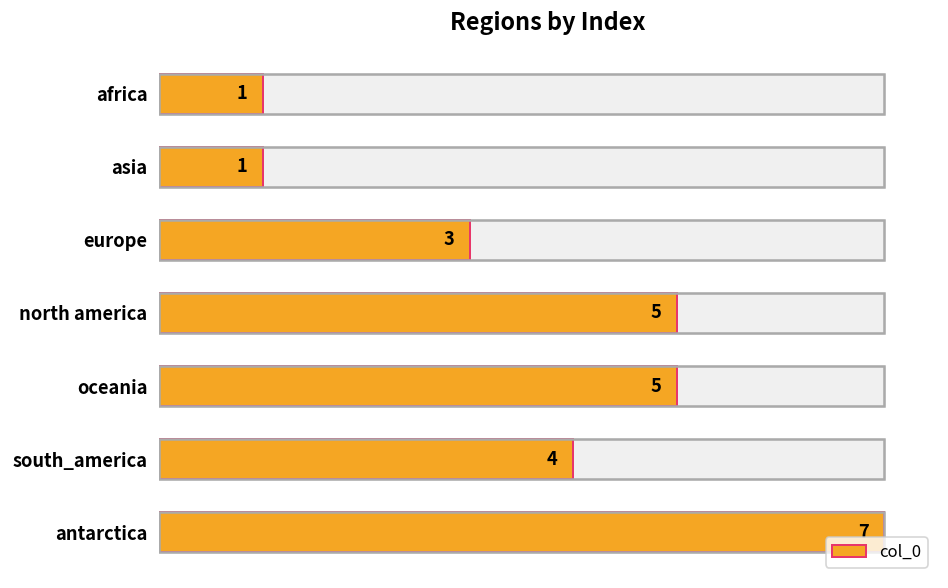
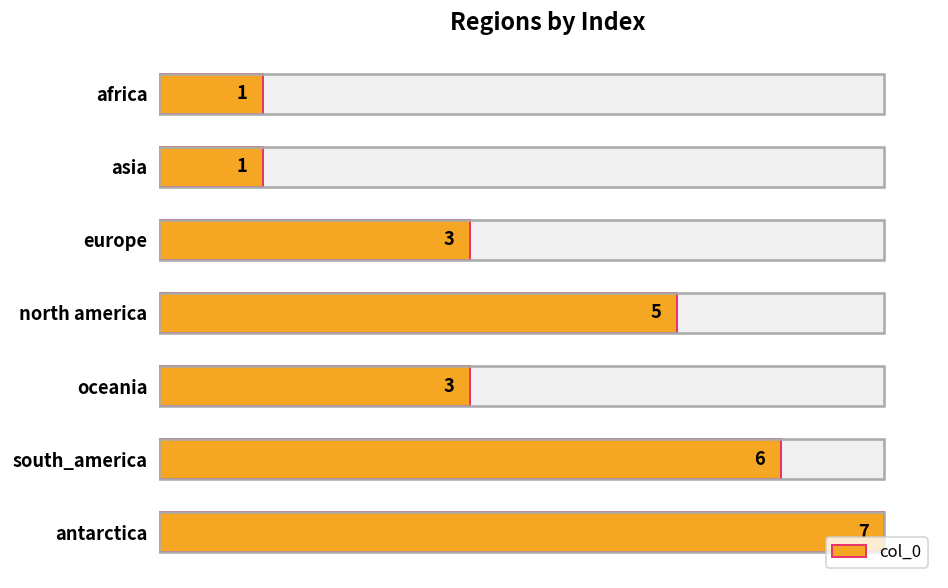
col_0, oceania: 5 -> 3
col_0, south_america: 4 -> 6
